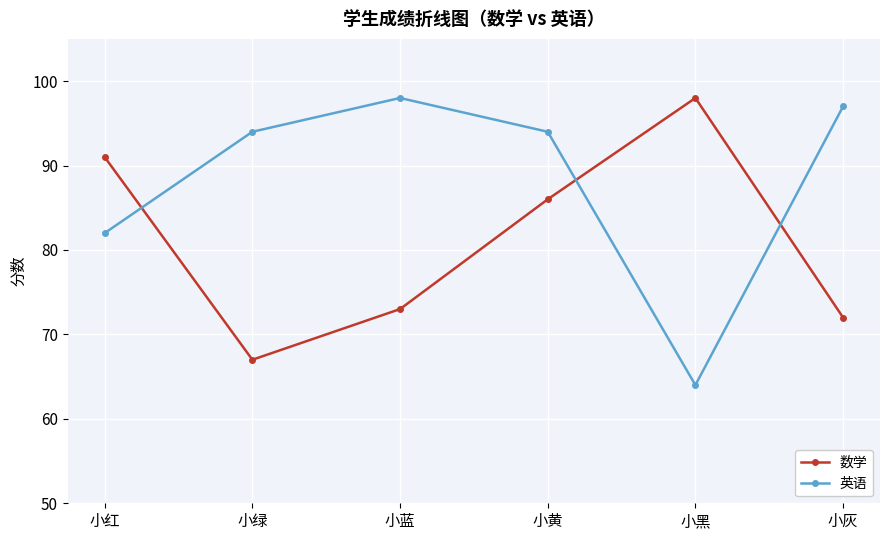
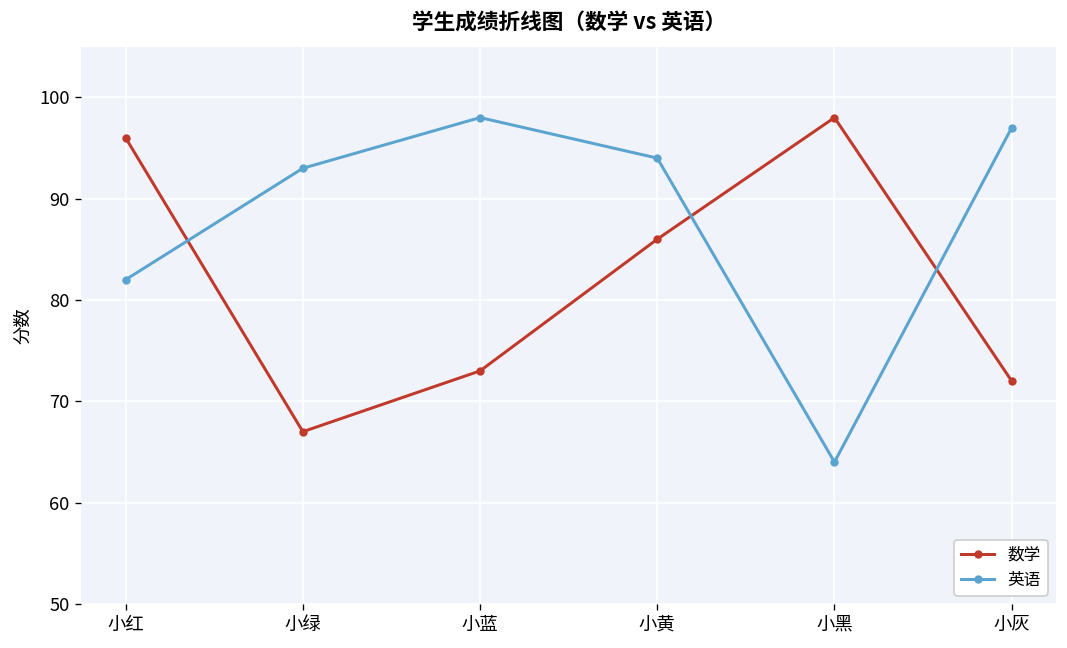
数学, 小红: 91 -> 96
英语, 小绿: 94 -> 93
